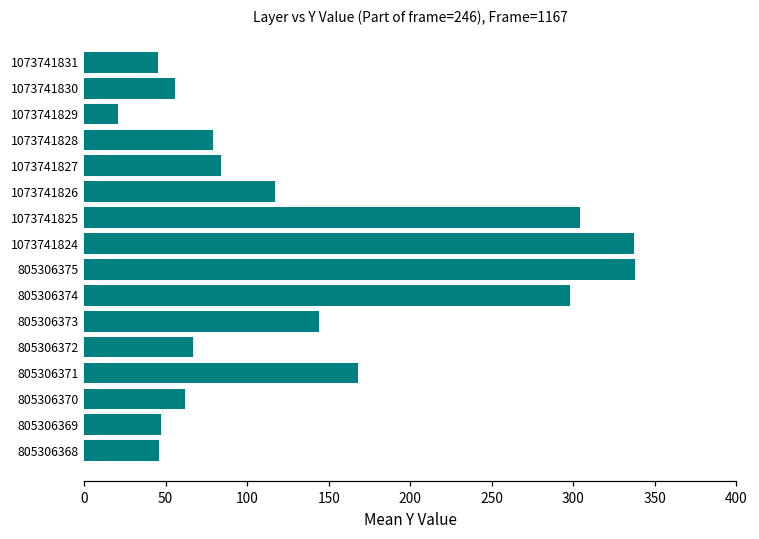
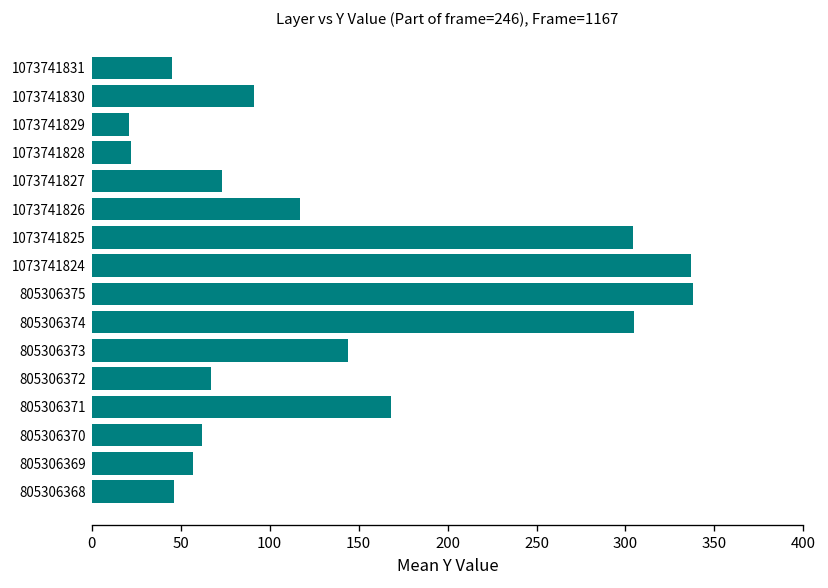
1073741830: 56 -> 91
1073741828: 79 -> 22
1073741827: 84 -> 73
805306374: 298 -> 305
805306369: 47 -> 57
